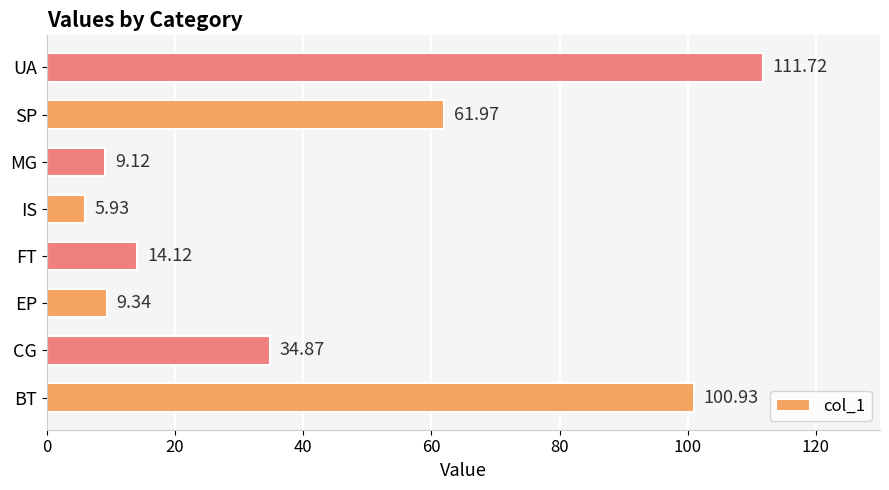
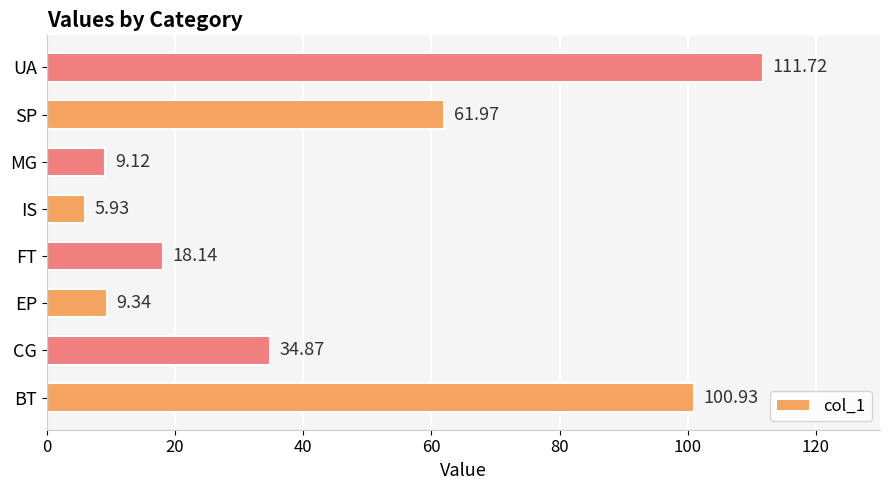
FT: 14.12 -> 18.14
